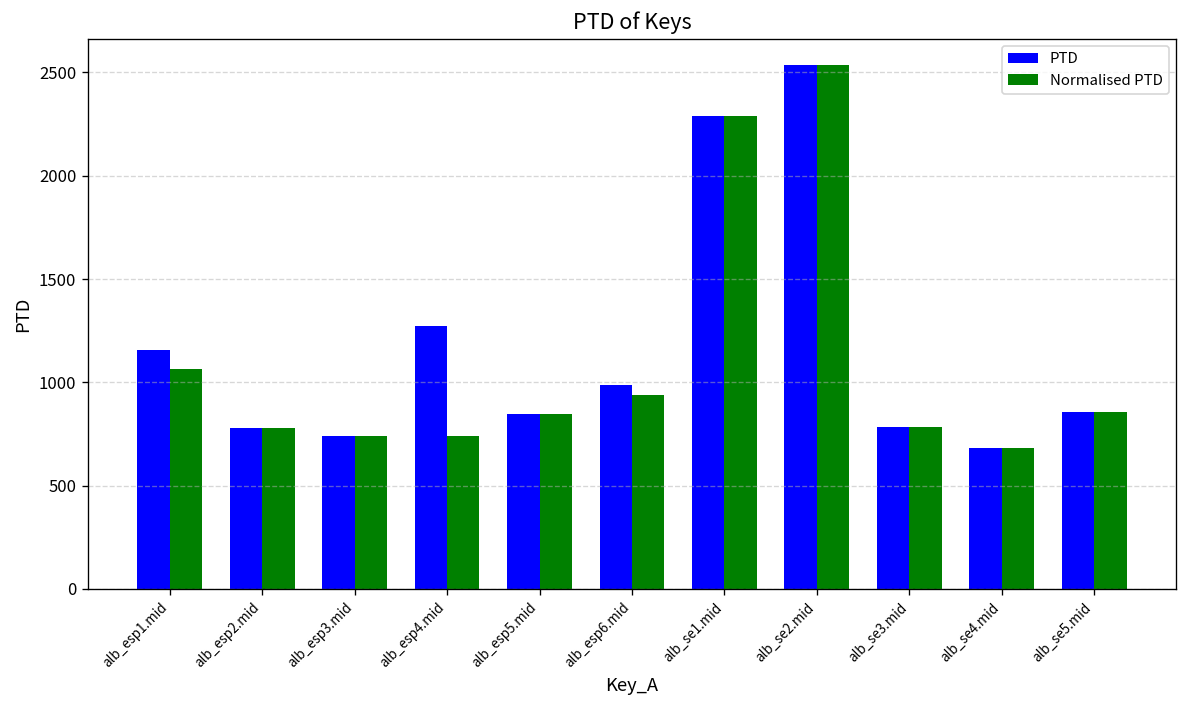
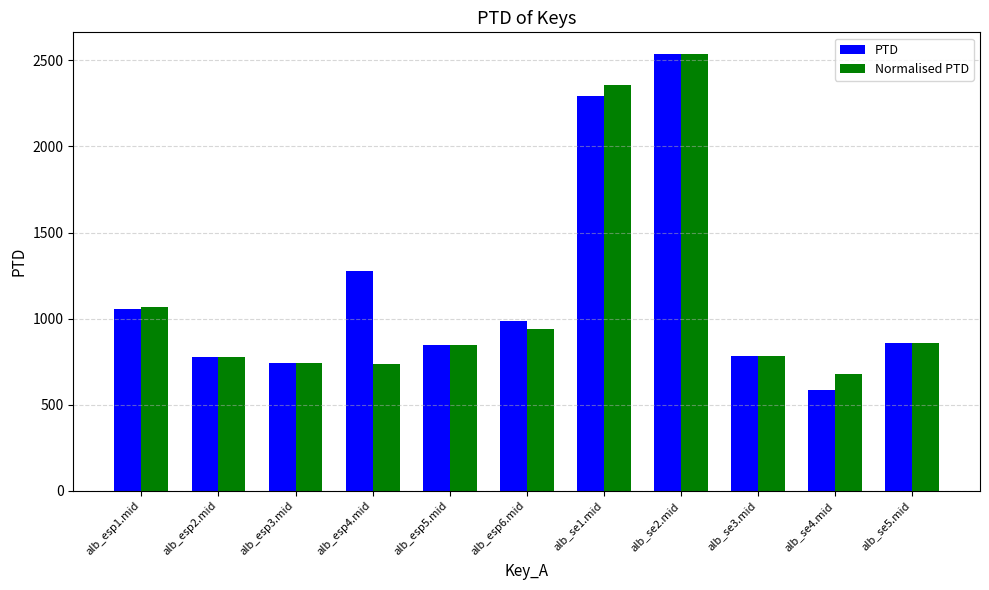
PTD, alb_esp1.mid: 1160 -> 1060
Normalised PTD, alb_se1.mid: 2290 -> 2360
PTD, alb_se4.mid: 680 -> 580
